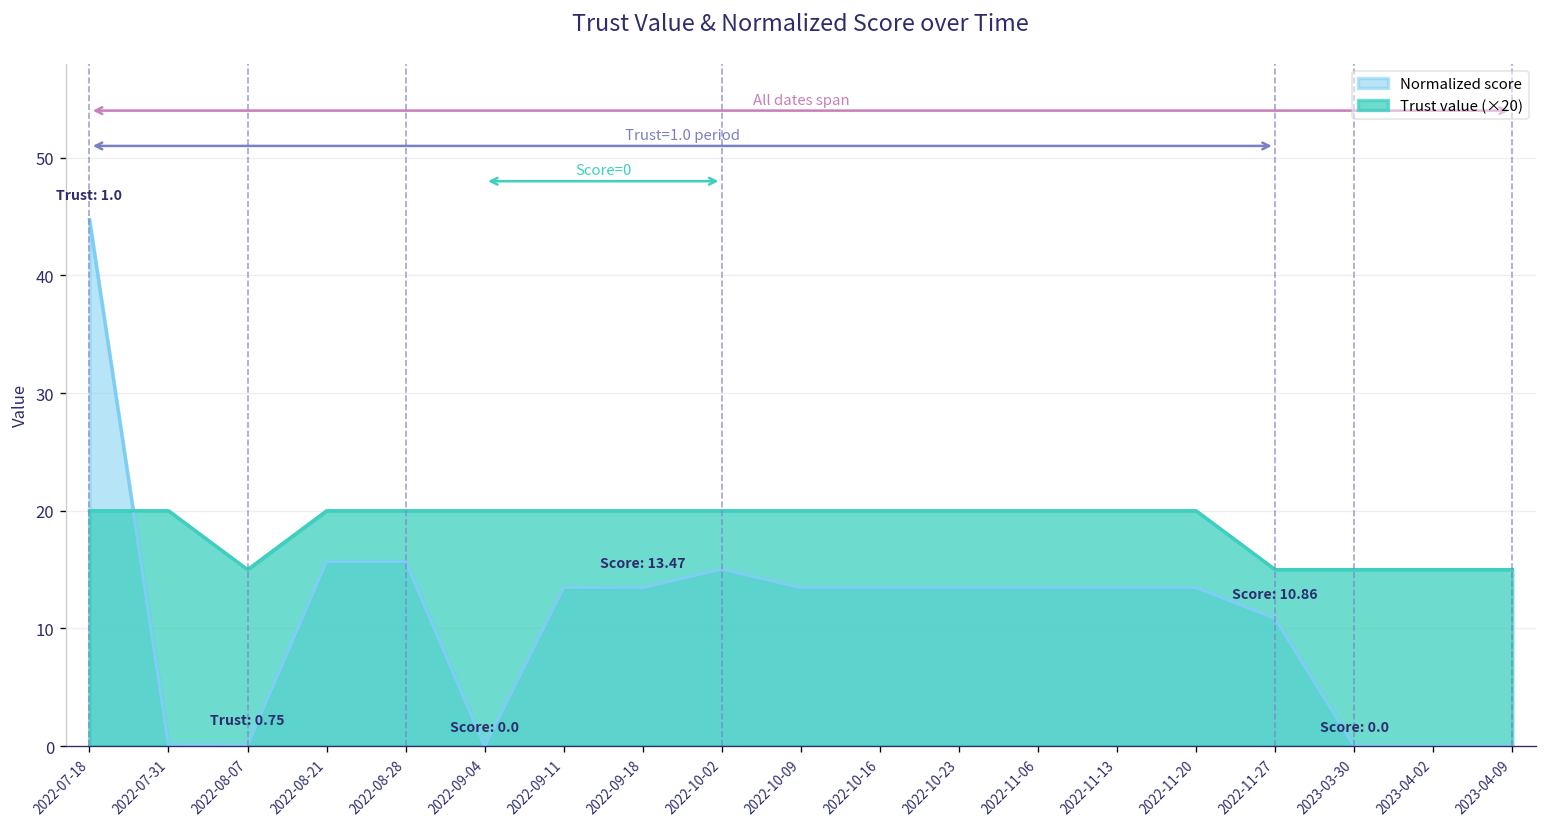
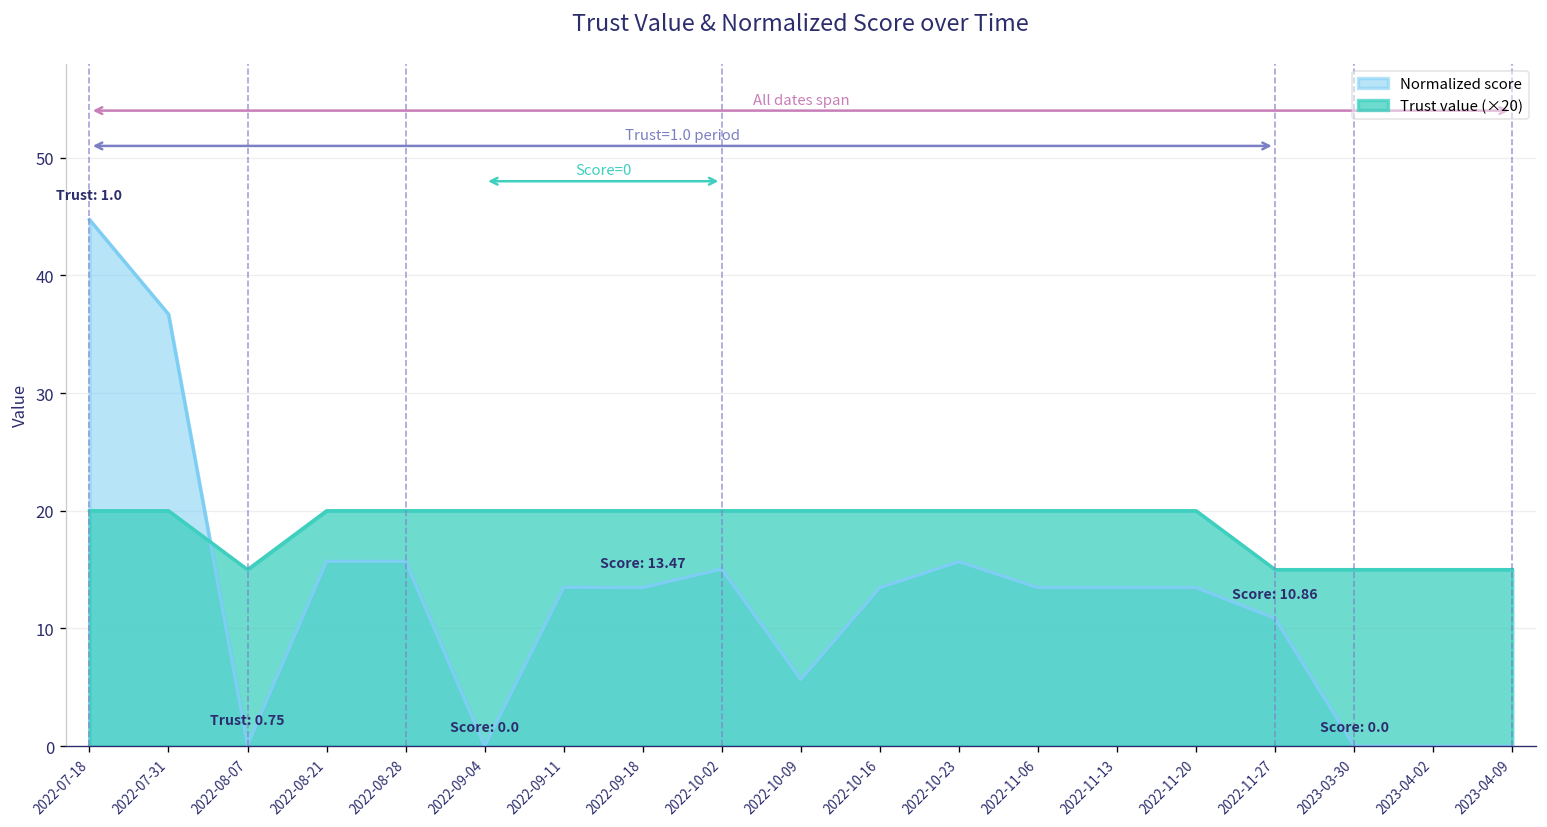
Normalized score, 2022-07-31: 0 -> 37
Normalized score, 2022-10-09: 13 -> 6
Normalized score, 2022-10-23: 13 -> 16
